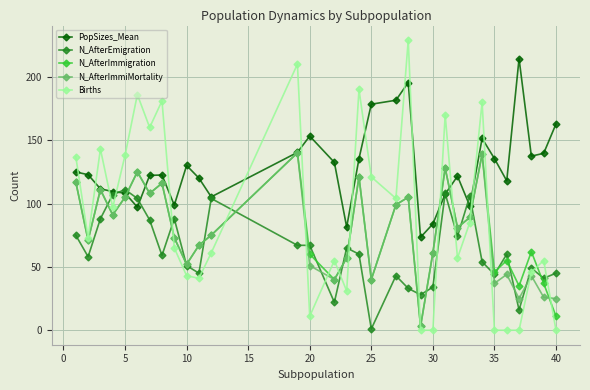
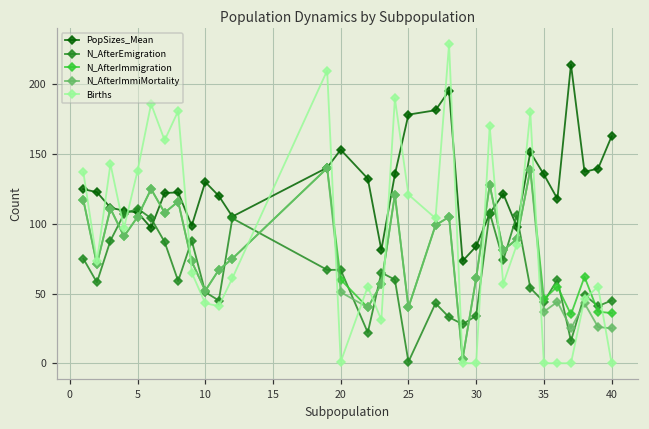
Births, 20: 11 -> 1
N_AfterImmigration, 40: 11 -> 36
